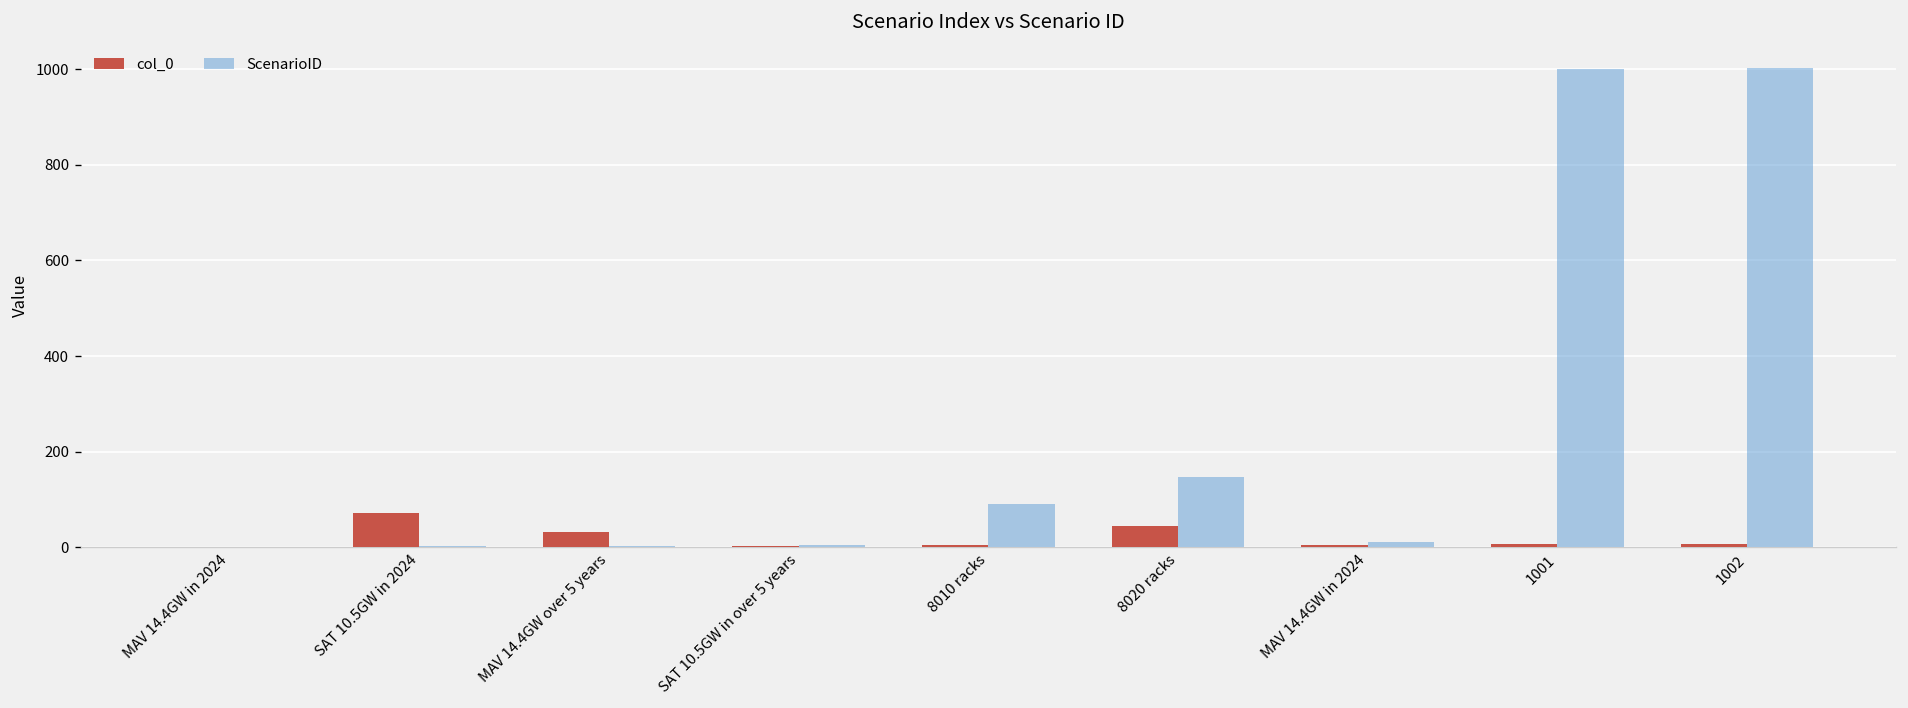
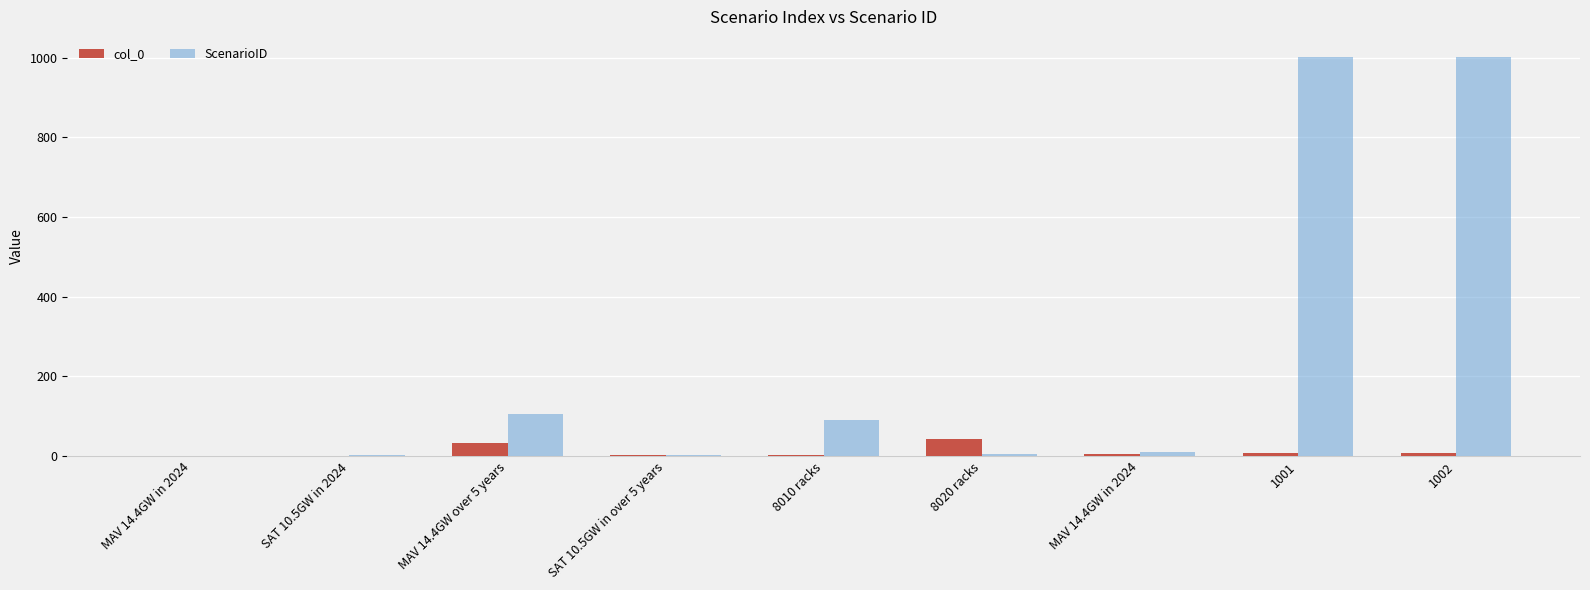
col_0, SAT 10.5GW in 2024: 70 -> 0
ScenarioID, MAV 14.4GW over 5 years: 0 -> 110
ScenarioID, 8020 racks: 150 -> 10
